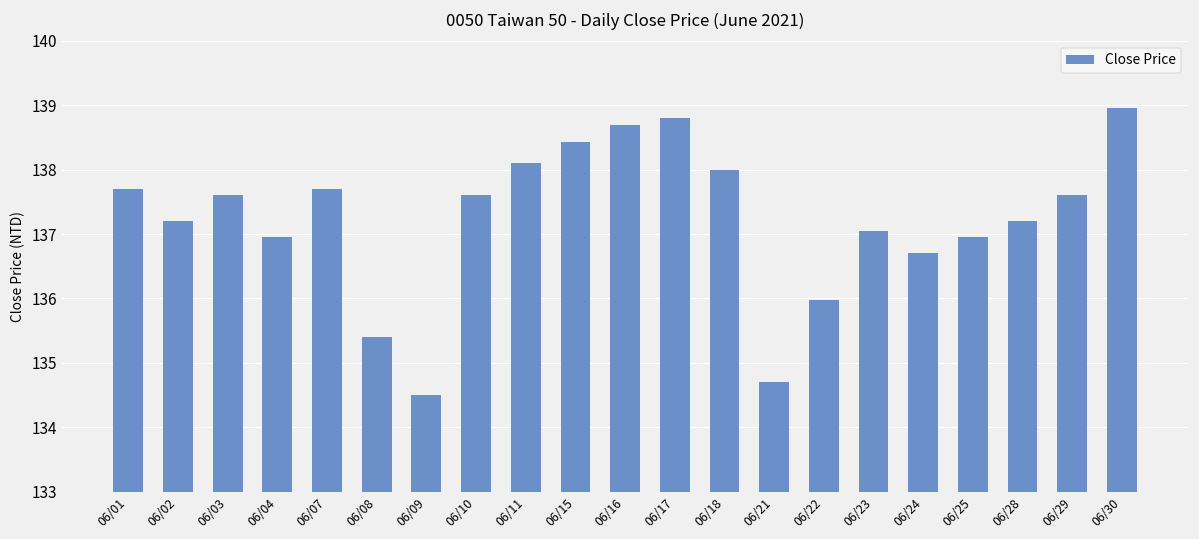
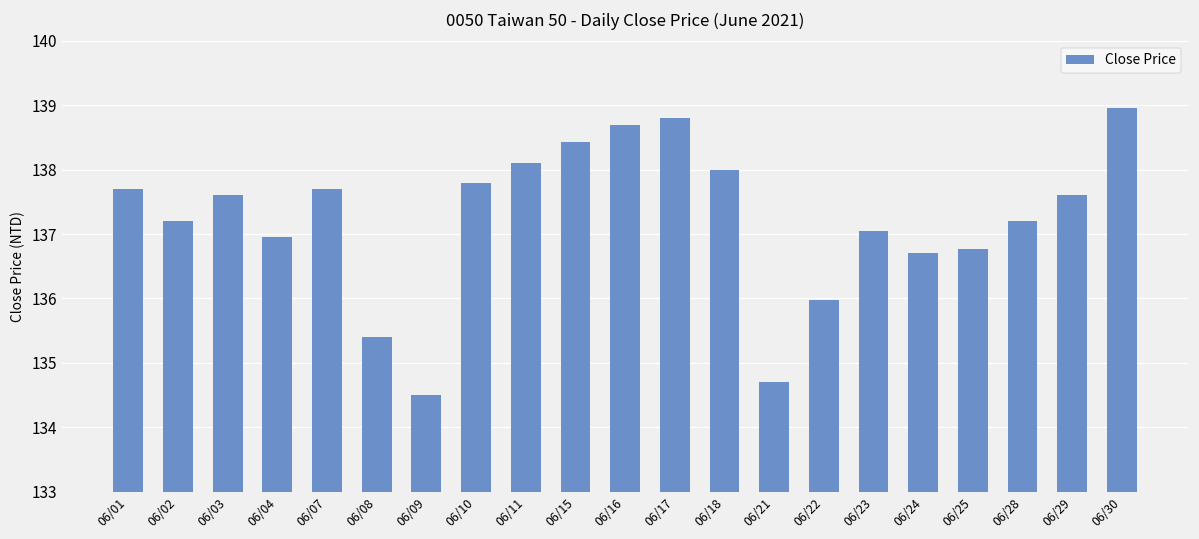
06/10: 137.6 -> 137.8
06/25: 137.0 -> 136.8
